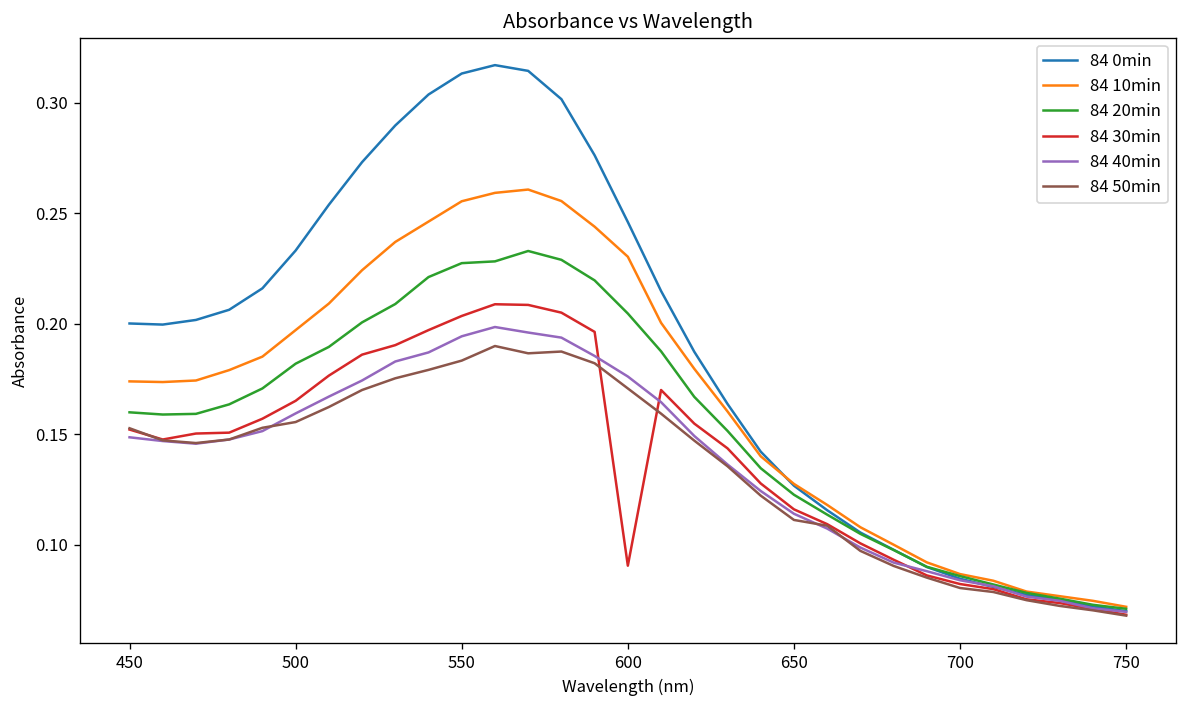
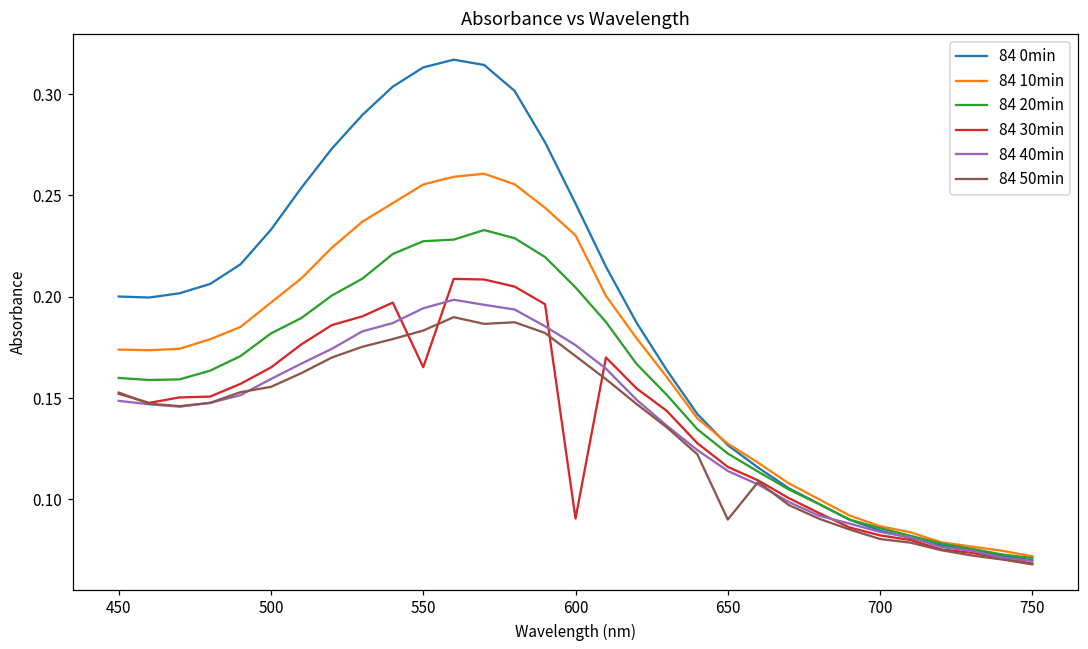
84 30min, 550: 0.204 -> 0.165
84 50min, 650: 0.111 -> 0.090
